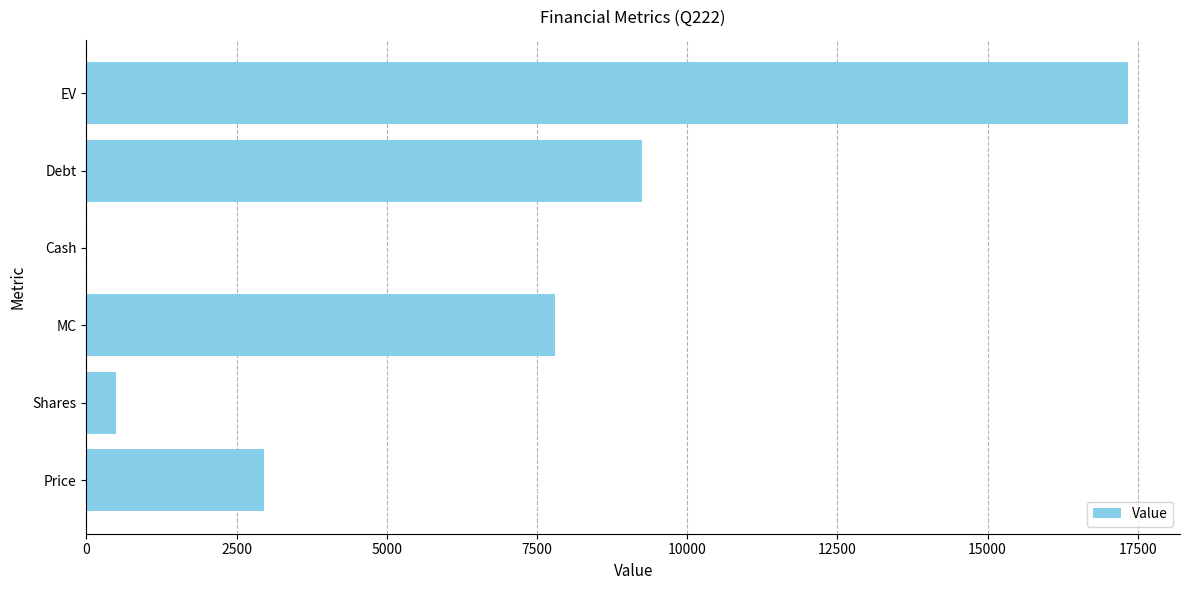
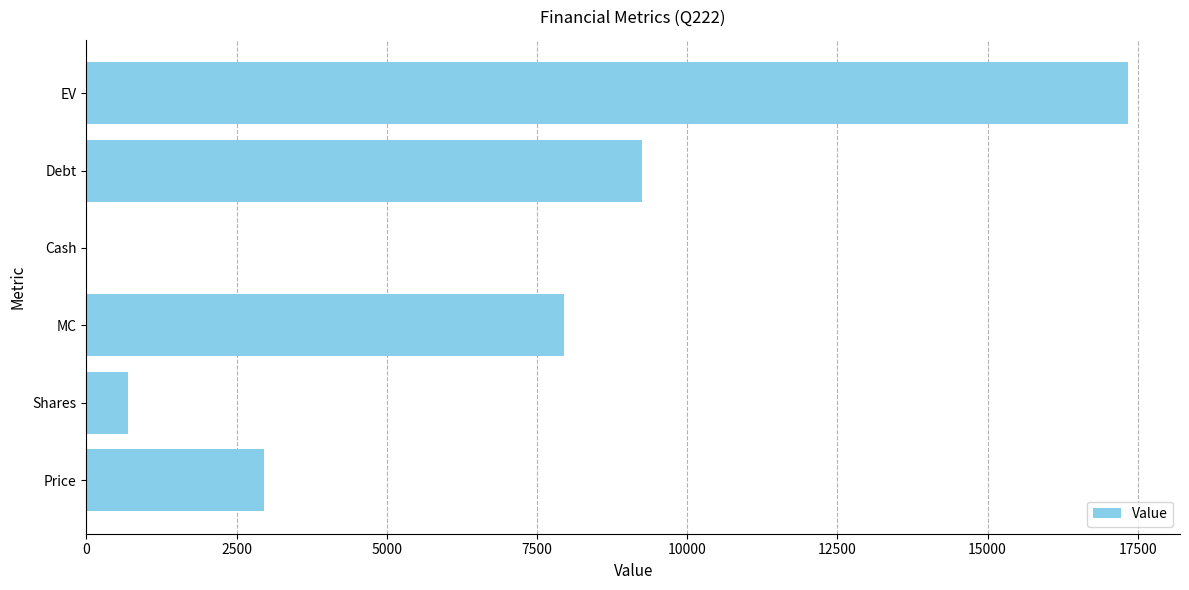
MC: 7800 -> 8000
Shares: 500 -> 700
